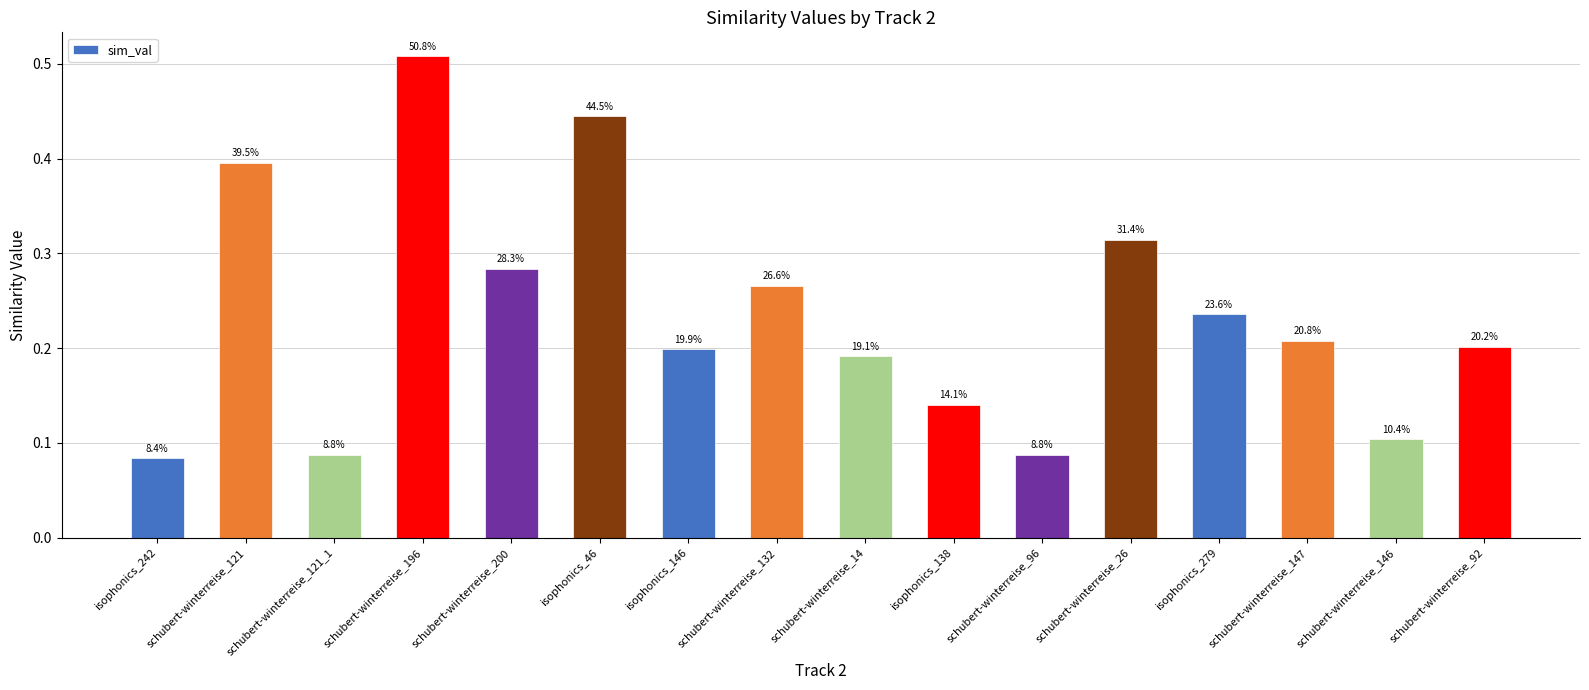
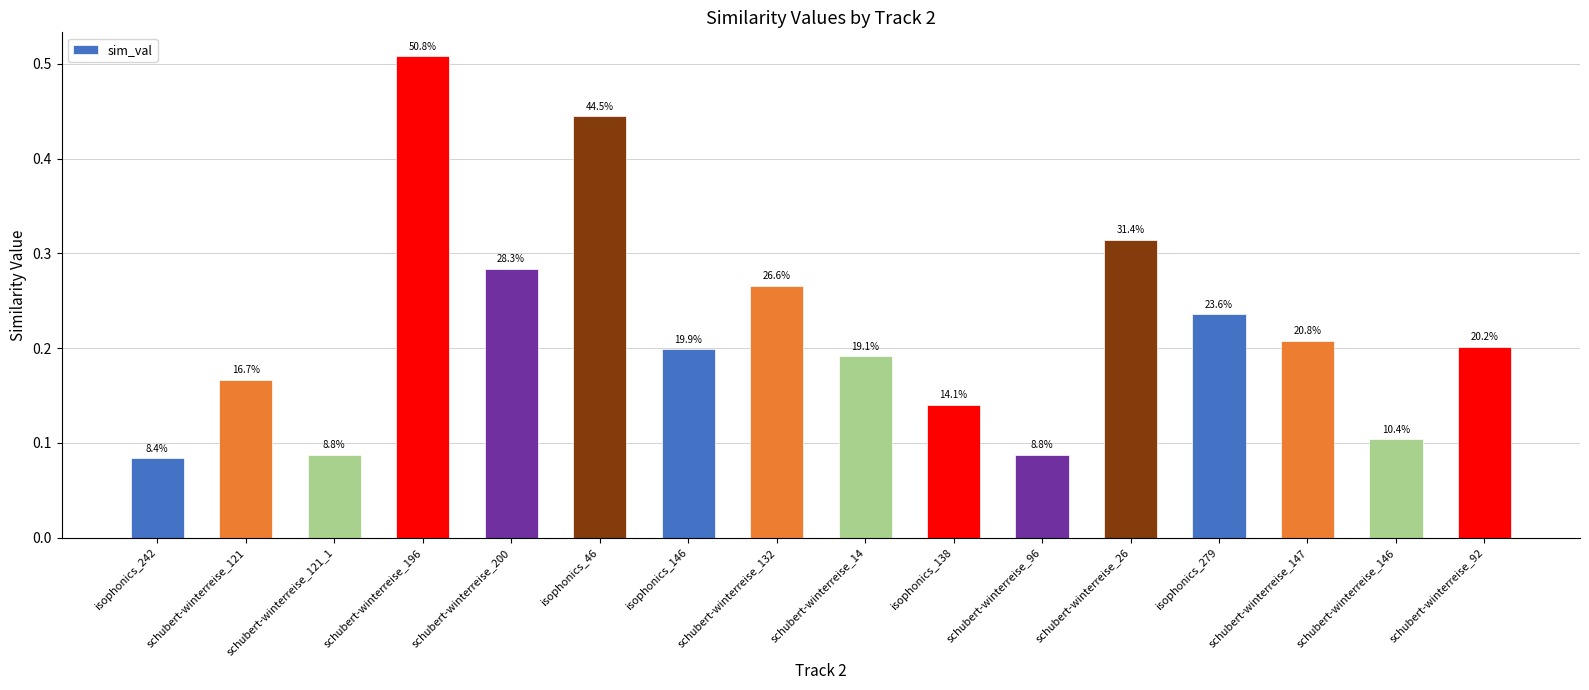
schubert-winterreise_121: 39.5% -> 16.7%
